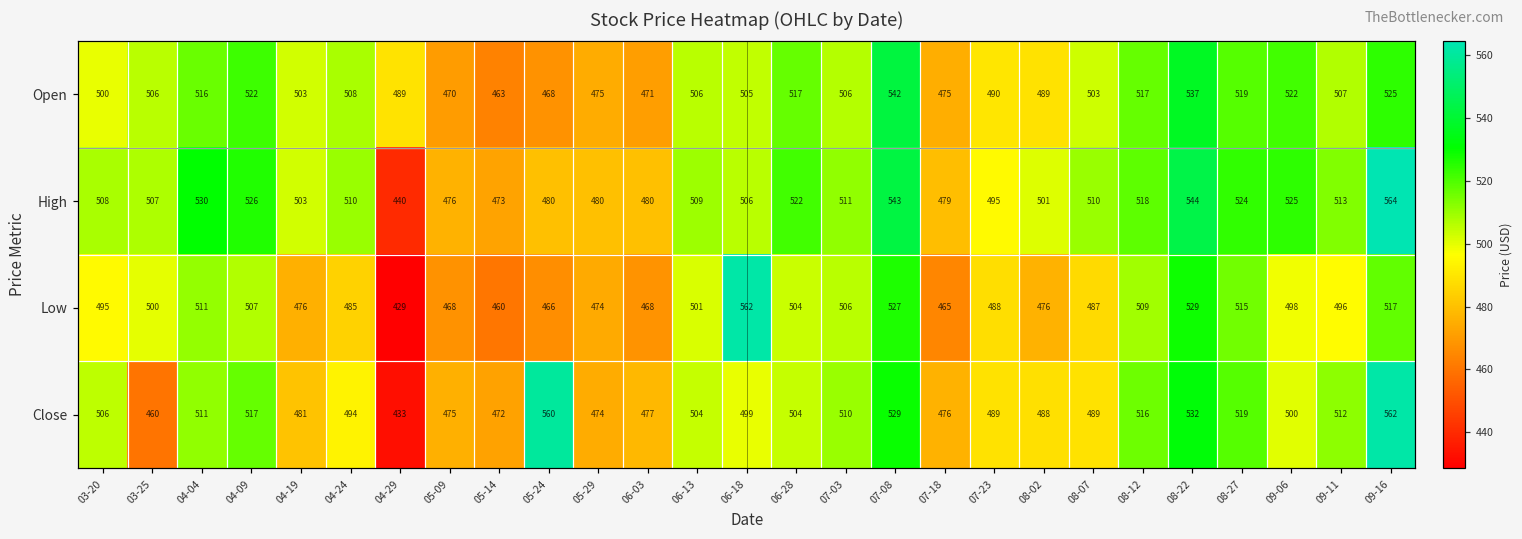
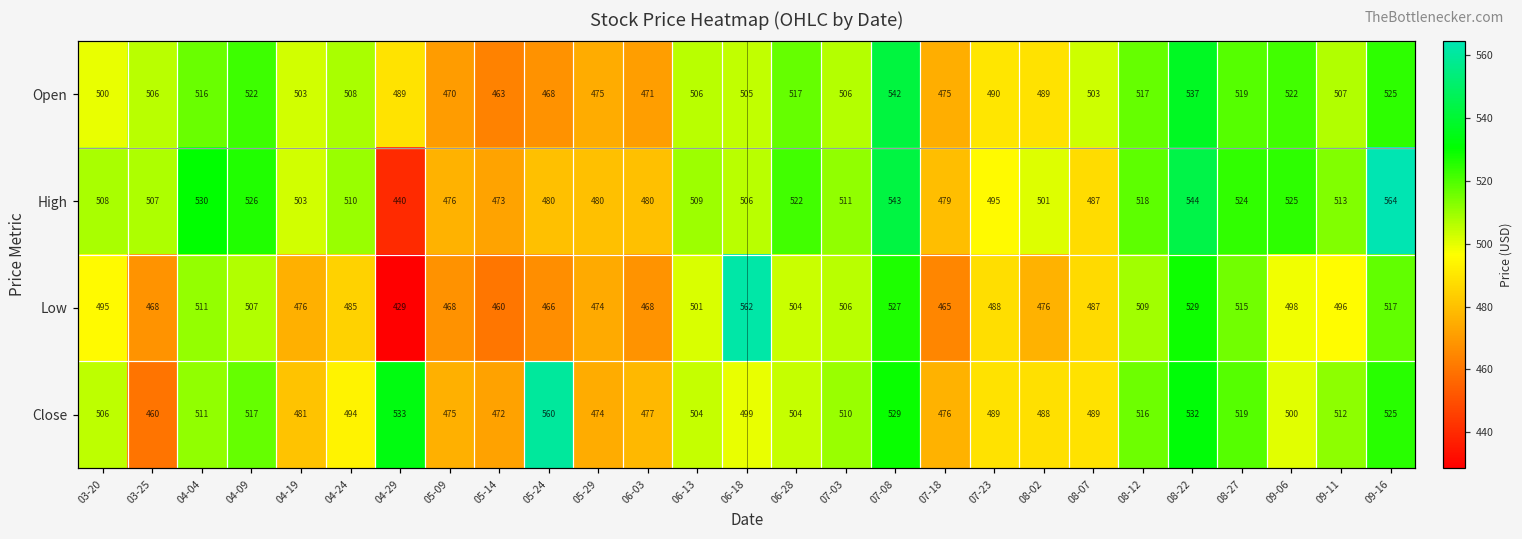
High, 08-07: 510 -> 487
Low, 03-25: 500 -> 468
Close, 04-29: 433 -> 533
Close, 09-16: 562 -> 525
